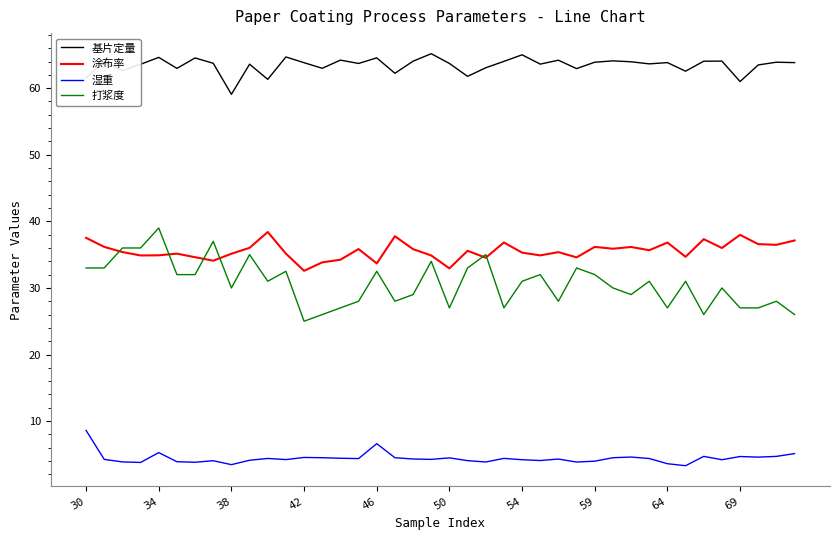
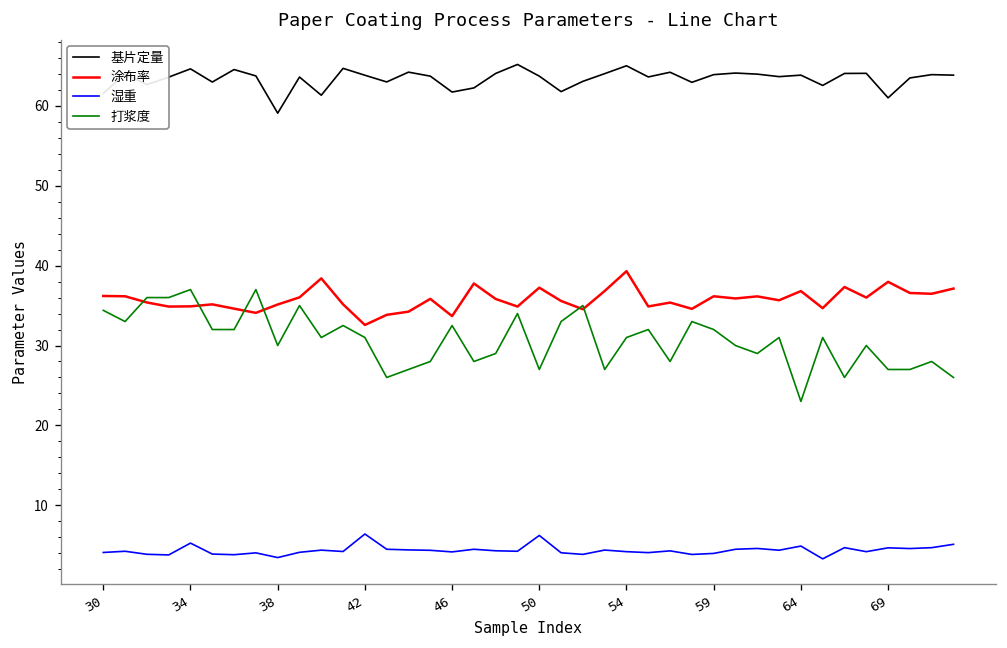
涂布率, 30: 38 -> 36
湿重, 30: 9 -> 4
打浆度, 30: 33 -> 34
打浆度, 34: 39 -> 37
湿重, 42: 5 -> 6
打浆度, 42: 25 -> 31
基片定量, 46: 65 -> 62
湿重, 46: 7 -> 4
涂布率, 50: 33 -> 37
湿重, 50: 4 -> 6
涂布率, 54: 35 -> 39
湿重, 64: 4 -> 5
打浆度, 64: 27 -> 23
